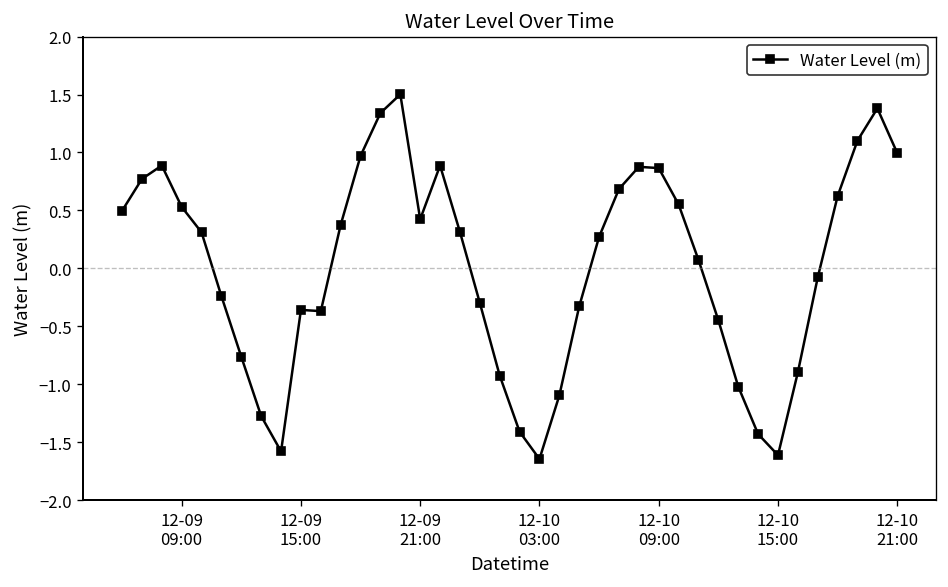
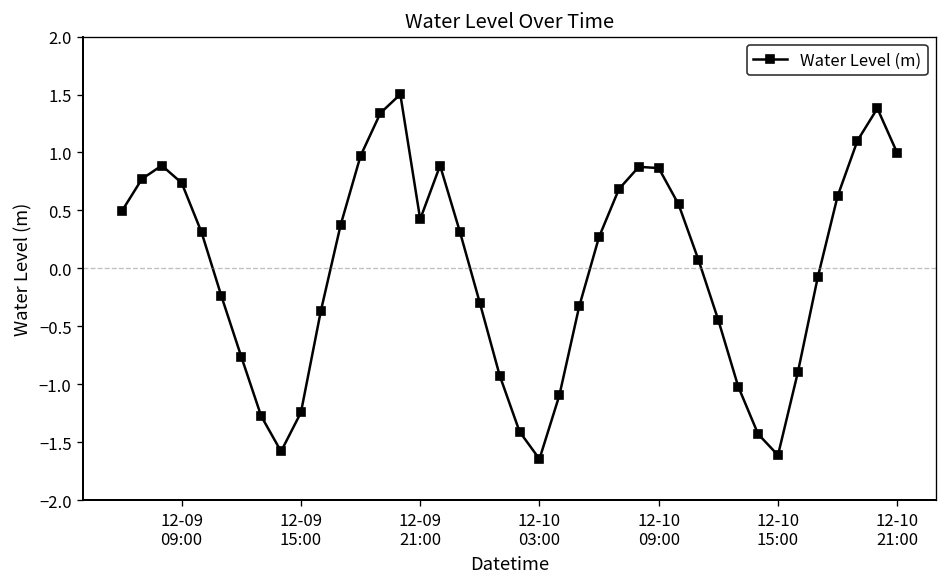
12-09 09:00: 0.5 -> 0.7
12-09 15:00: -0.4 -> -1.2
